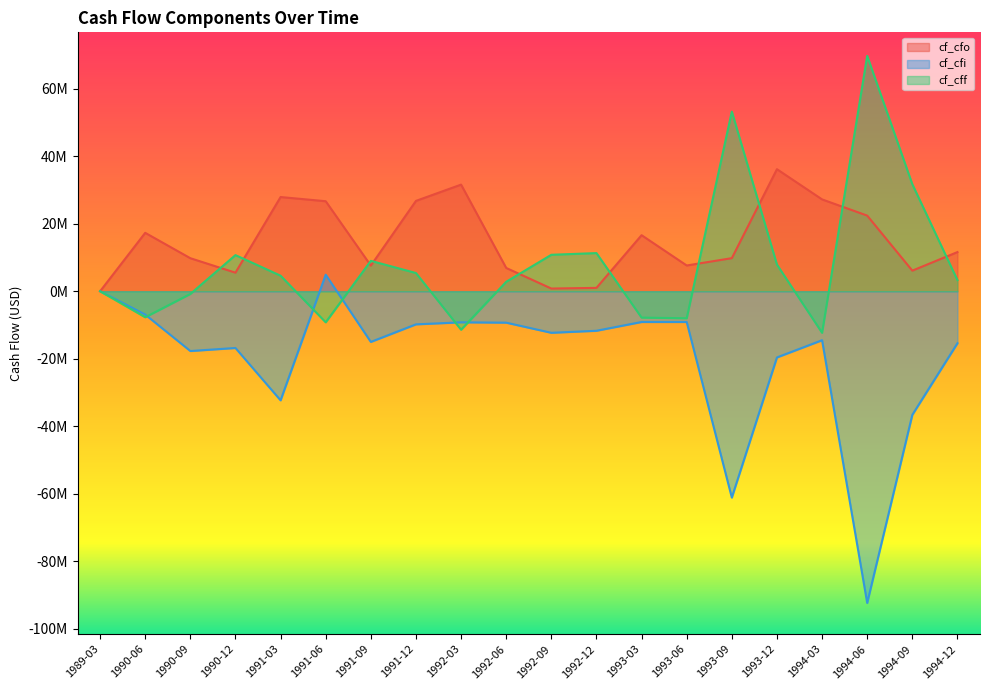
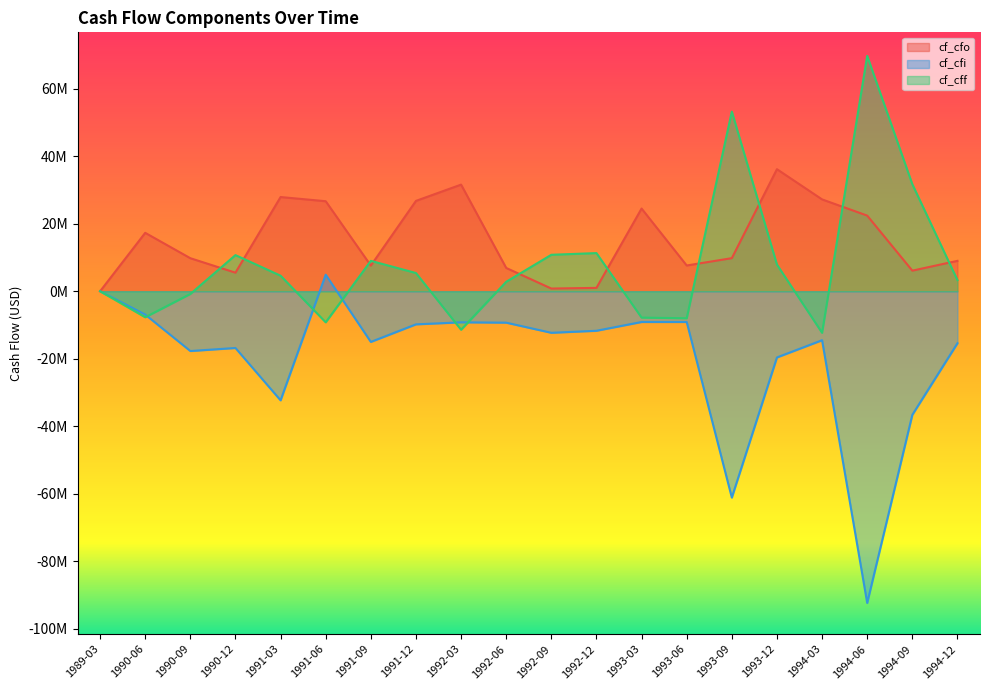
cf_cfo, 1993-03: 17000000 -> 24000000
cf_cfo, 1994-12: 12000000 -> 9000000
